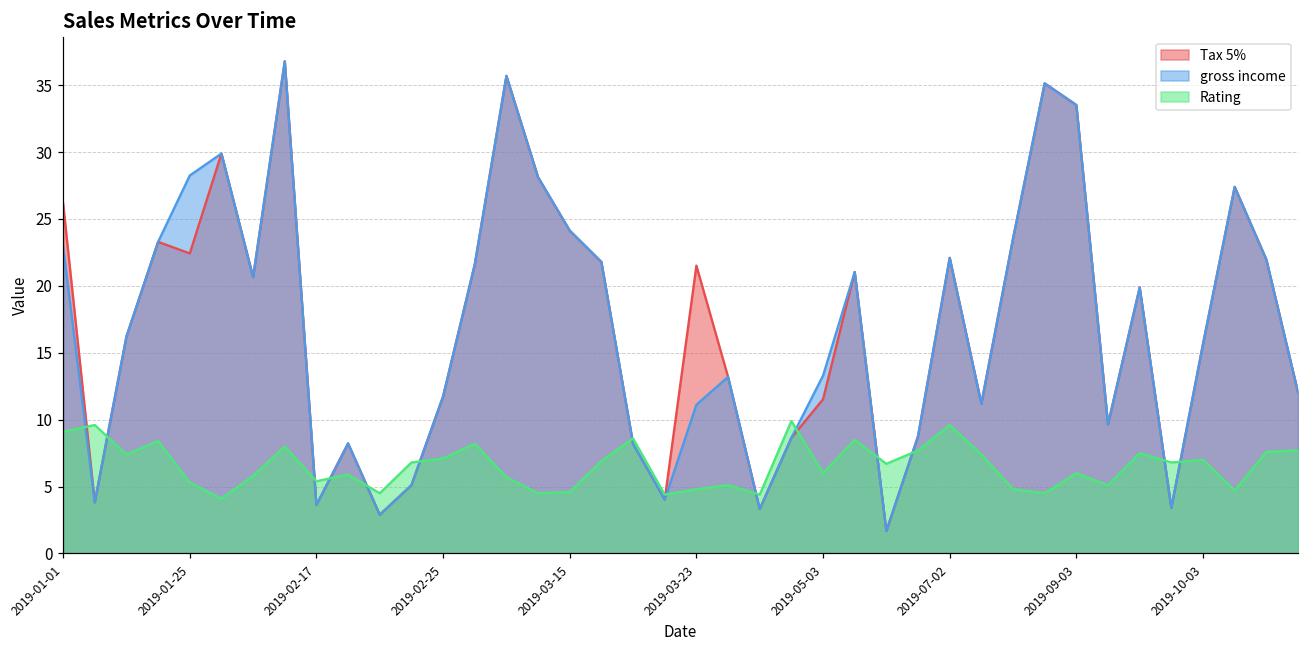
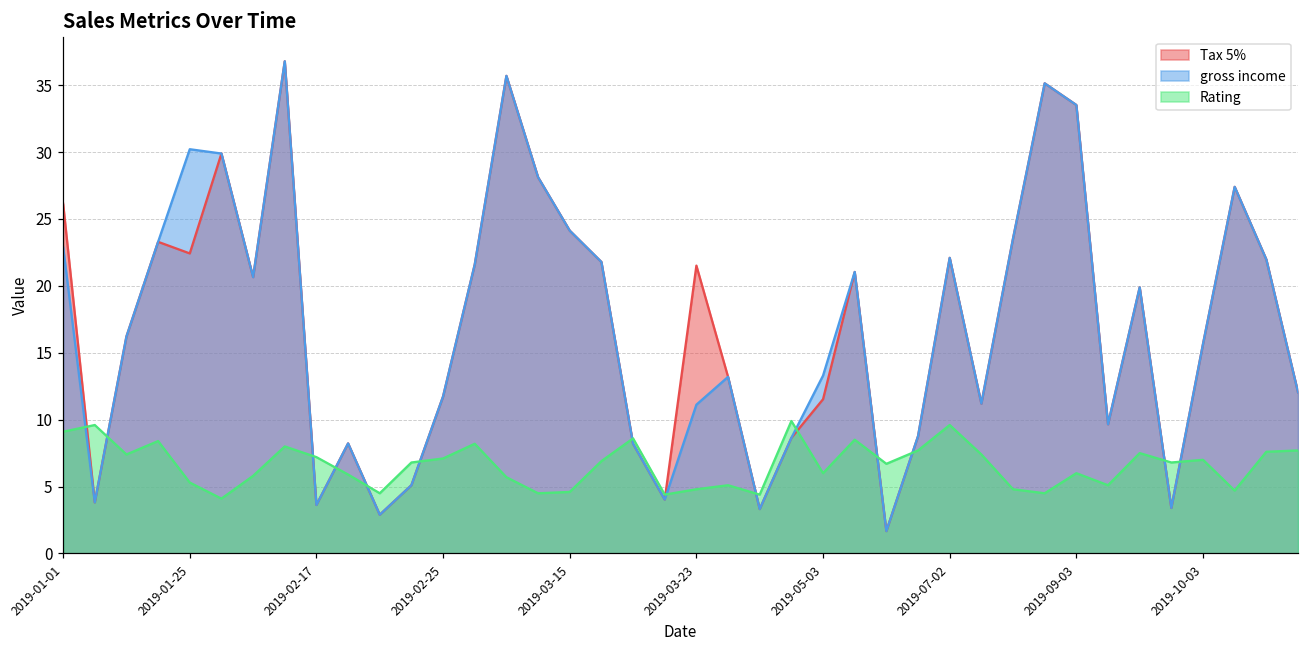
gross income, 2019-01-25: 28.2 -> 30.2
Rating, 2019-02-17: 5.4 -> 7.2
